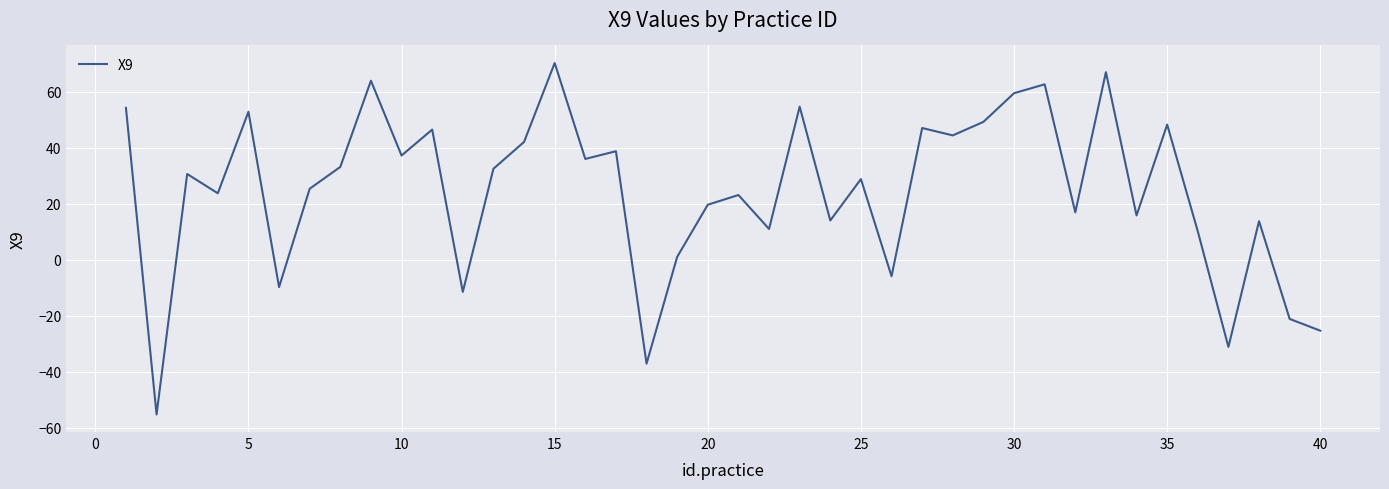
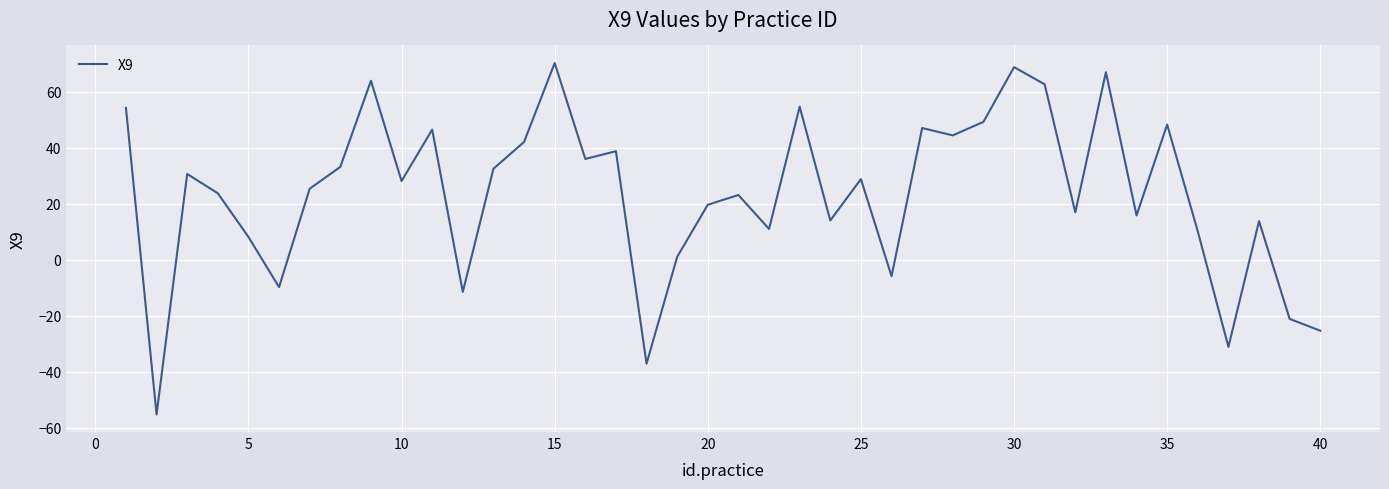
5: 53 -> 8
10: 37 -> 28
30: 59 -> 69
